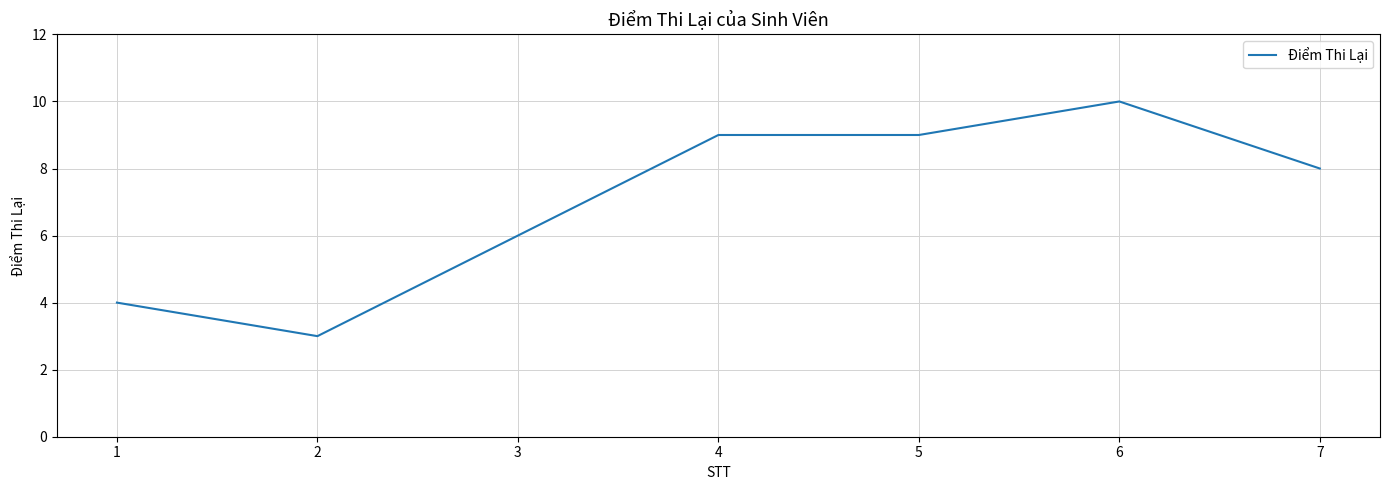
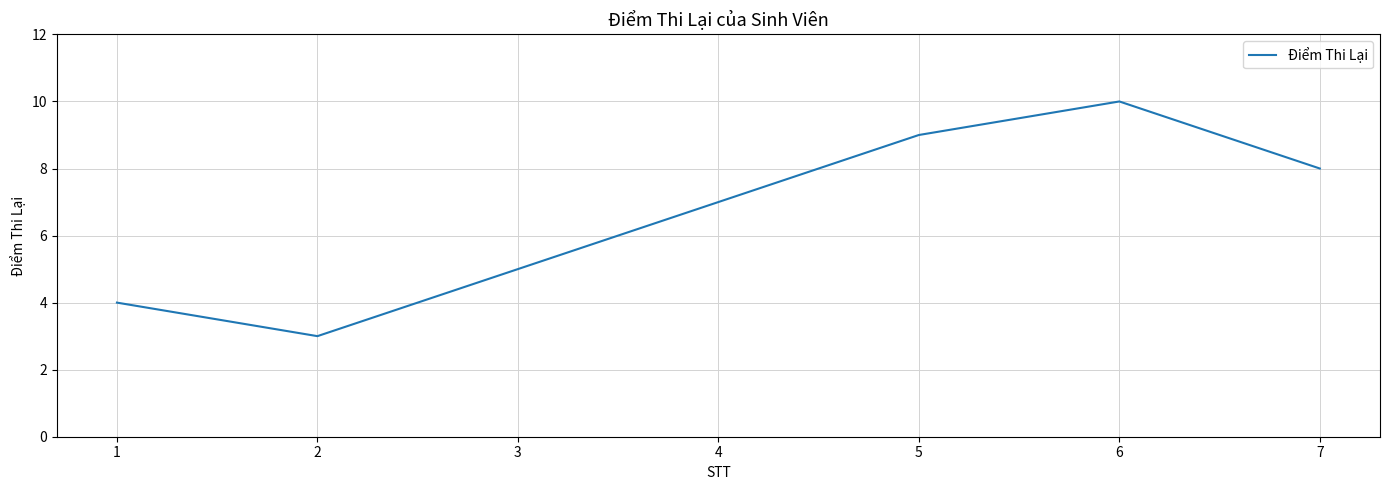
3: 6 -> 5
4: 9 -> 7
